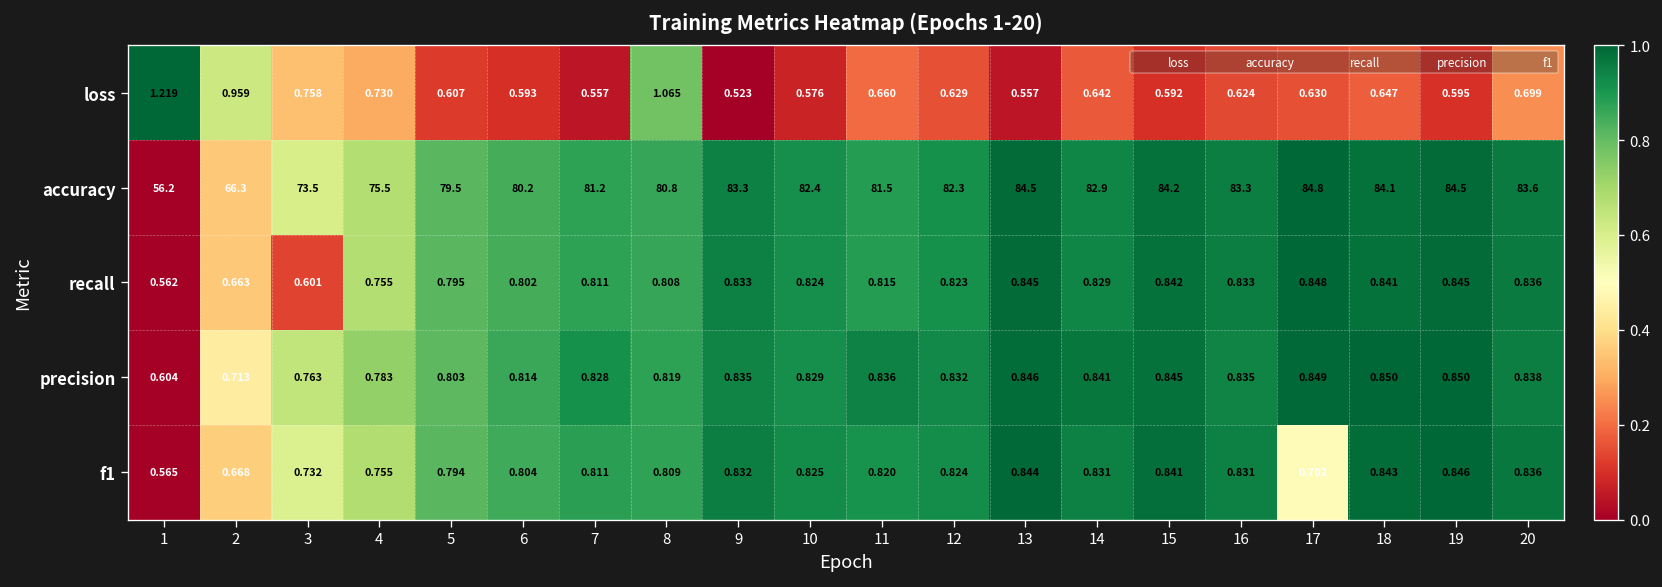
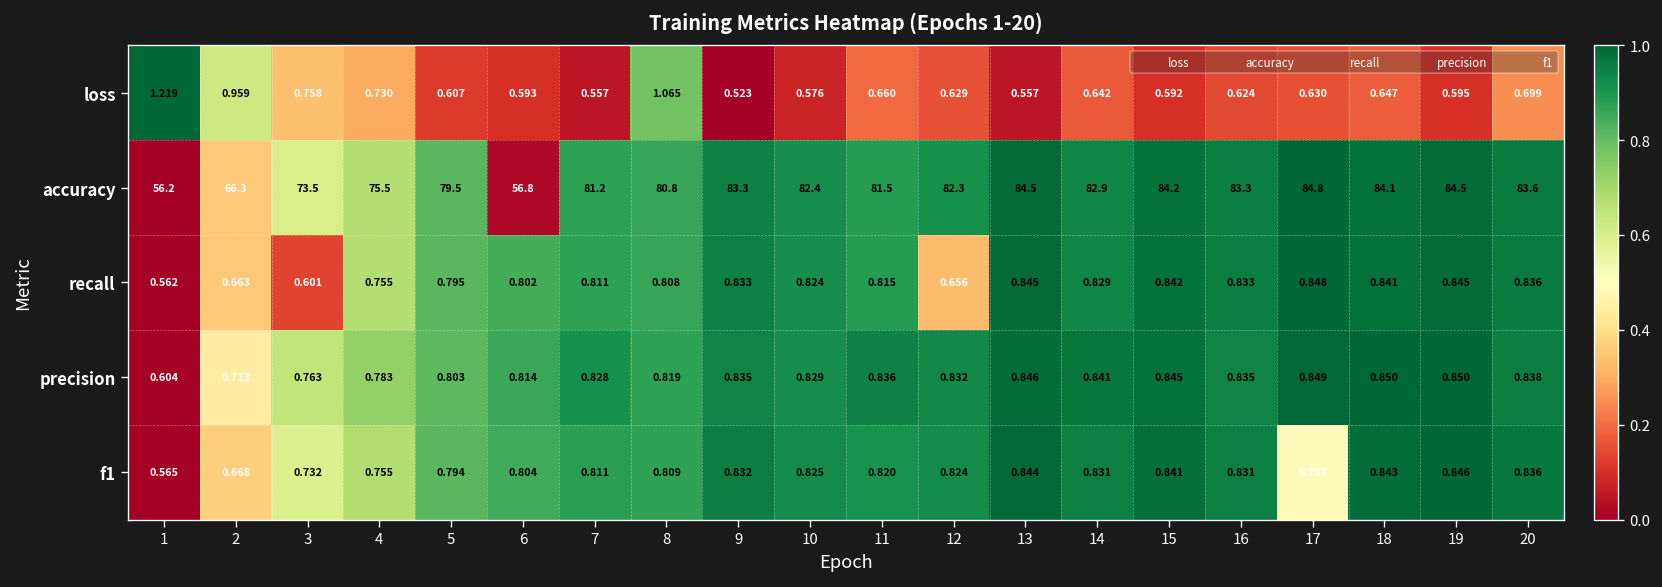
accuracy, 6: 80.2 -> 56.8
recall, 12: 0.823 -> 0.656
